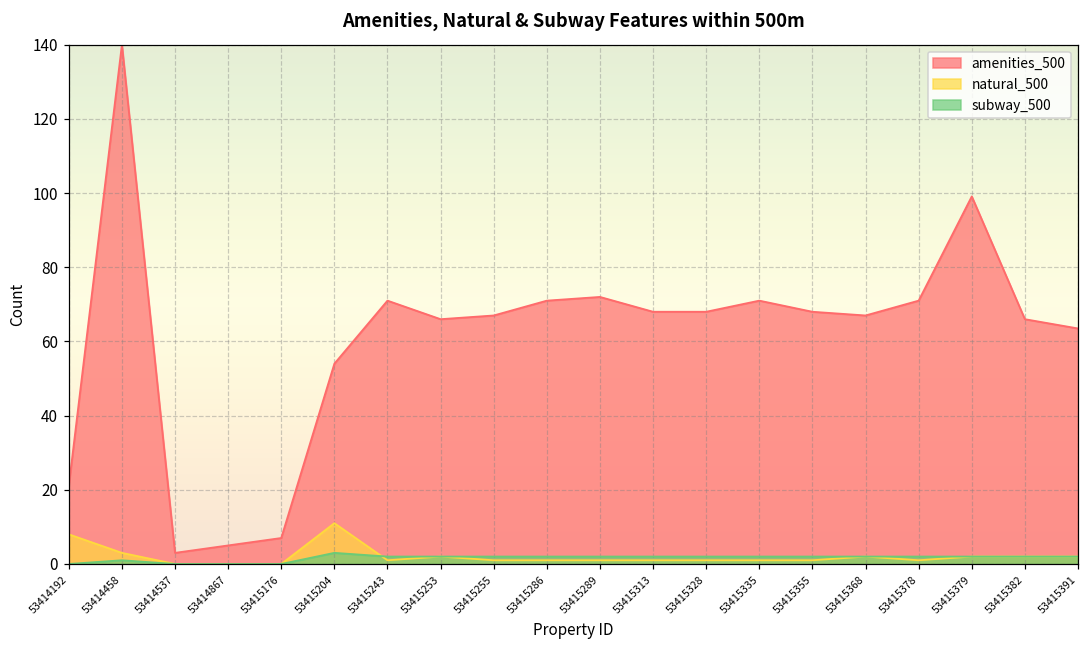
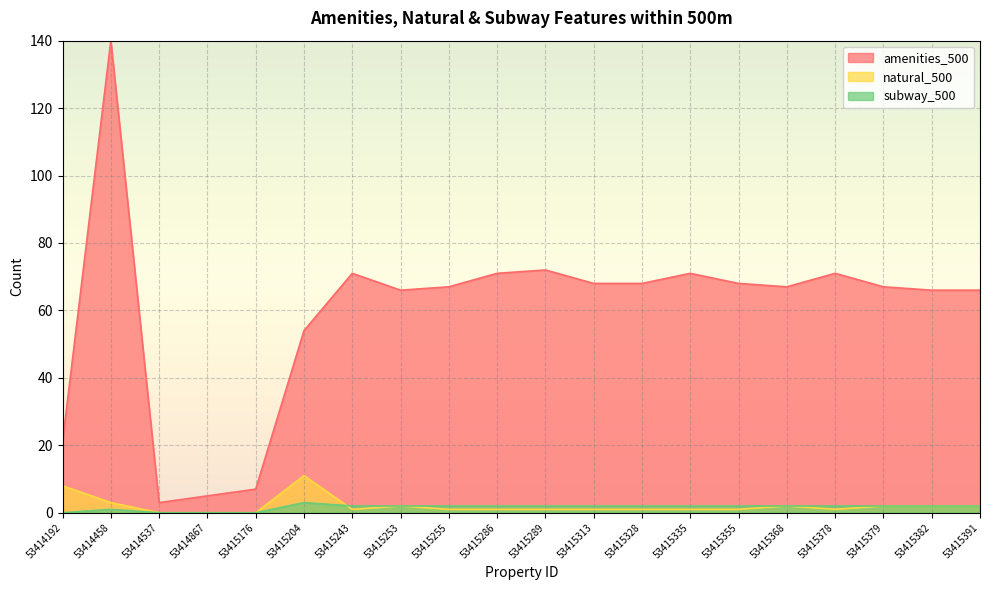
amenities_500, 53415379: 99 -> 67
amenities_500, 53415391: 64 -> 66
